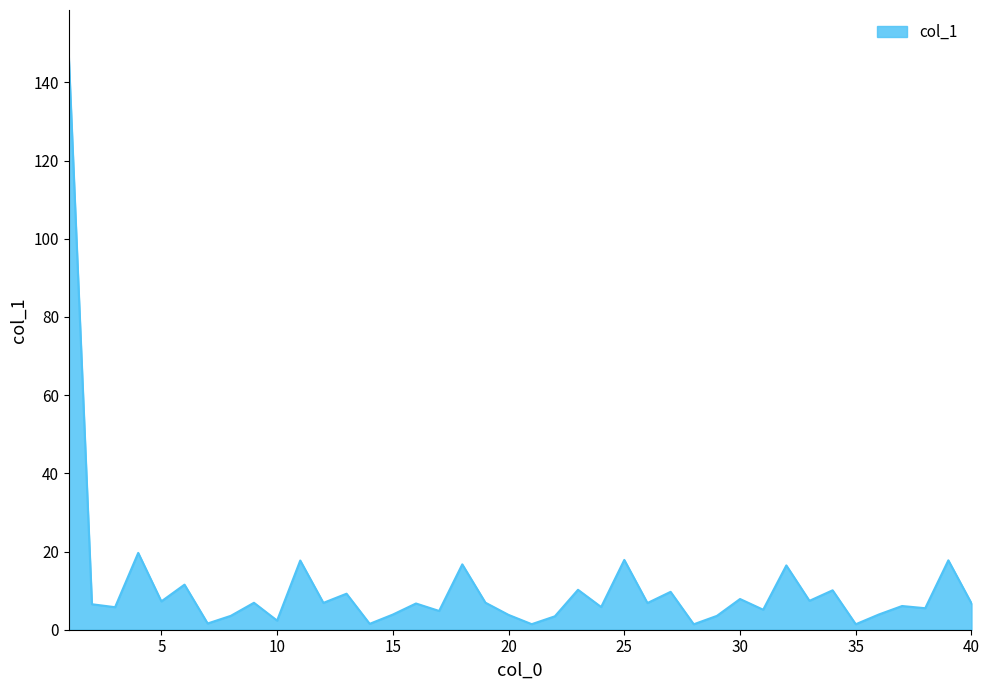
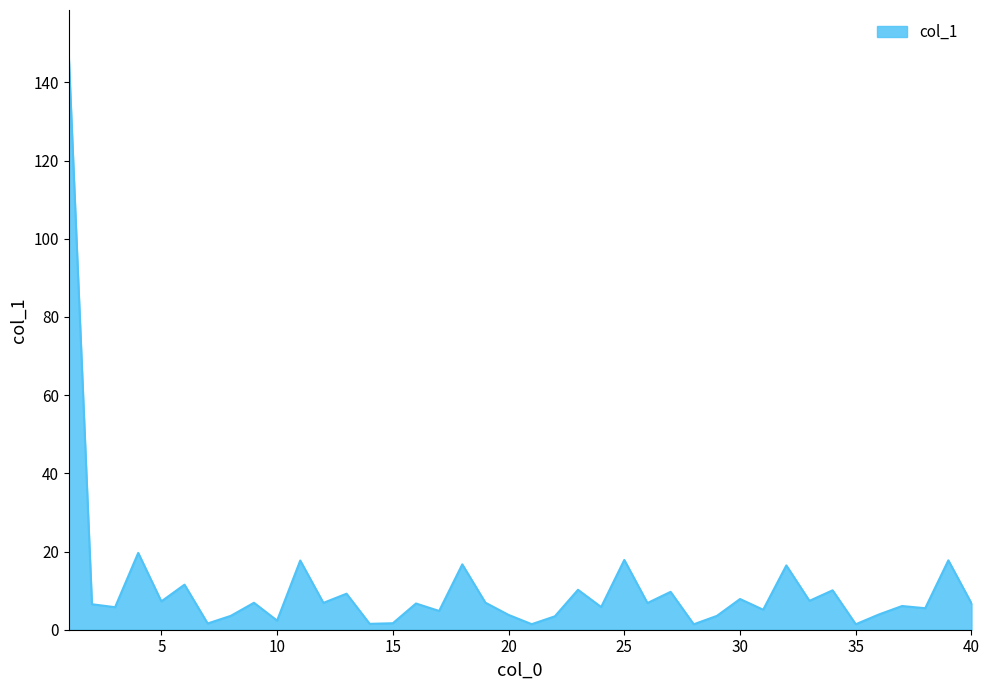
15: 4 -> 2
